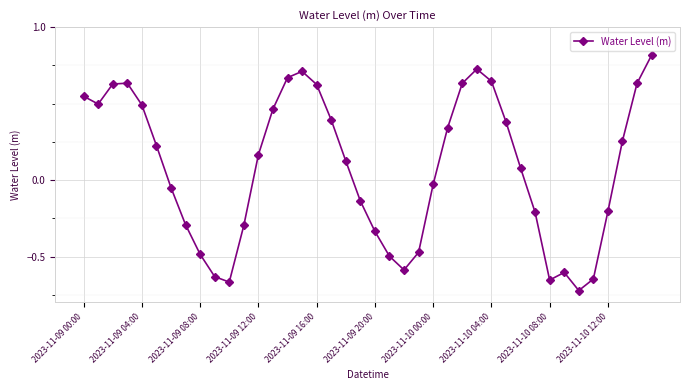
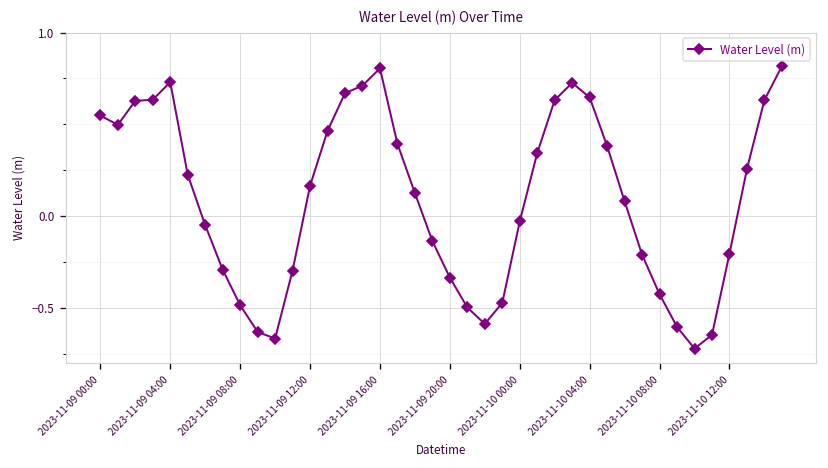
2023-11-09 04:00: 0.49 -> 0.73
2023-11-09 16:00: 0.63 -> 0.80
2023-11-10 08:00: -0.65 -> -0.43
